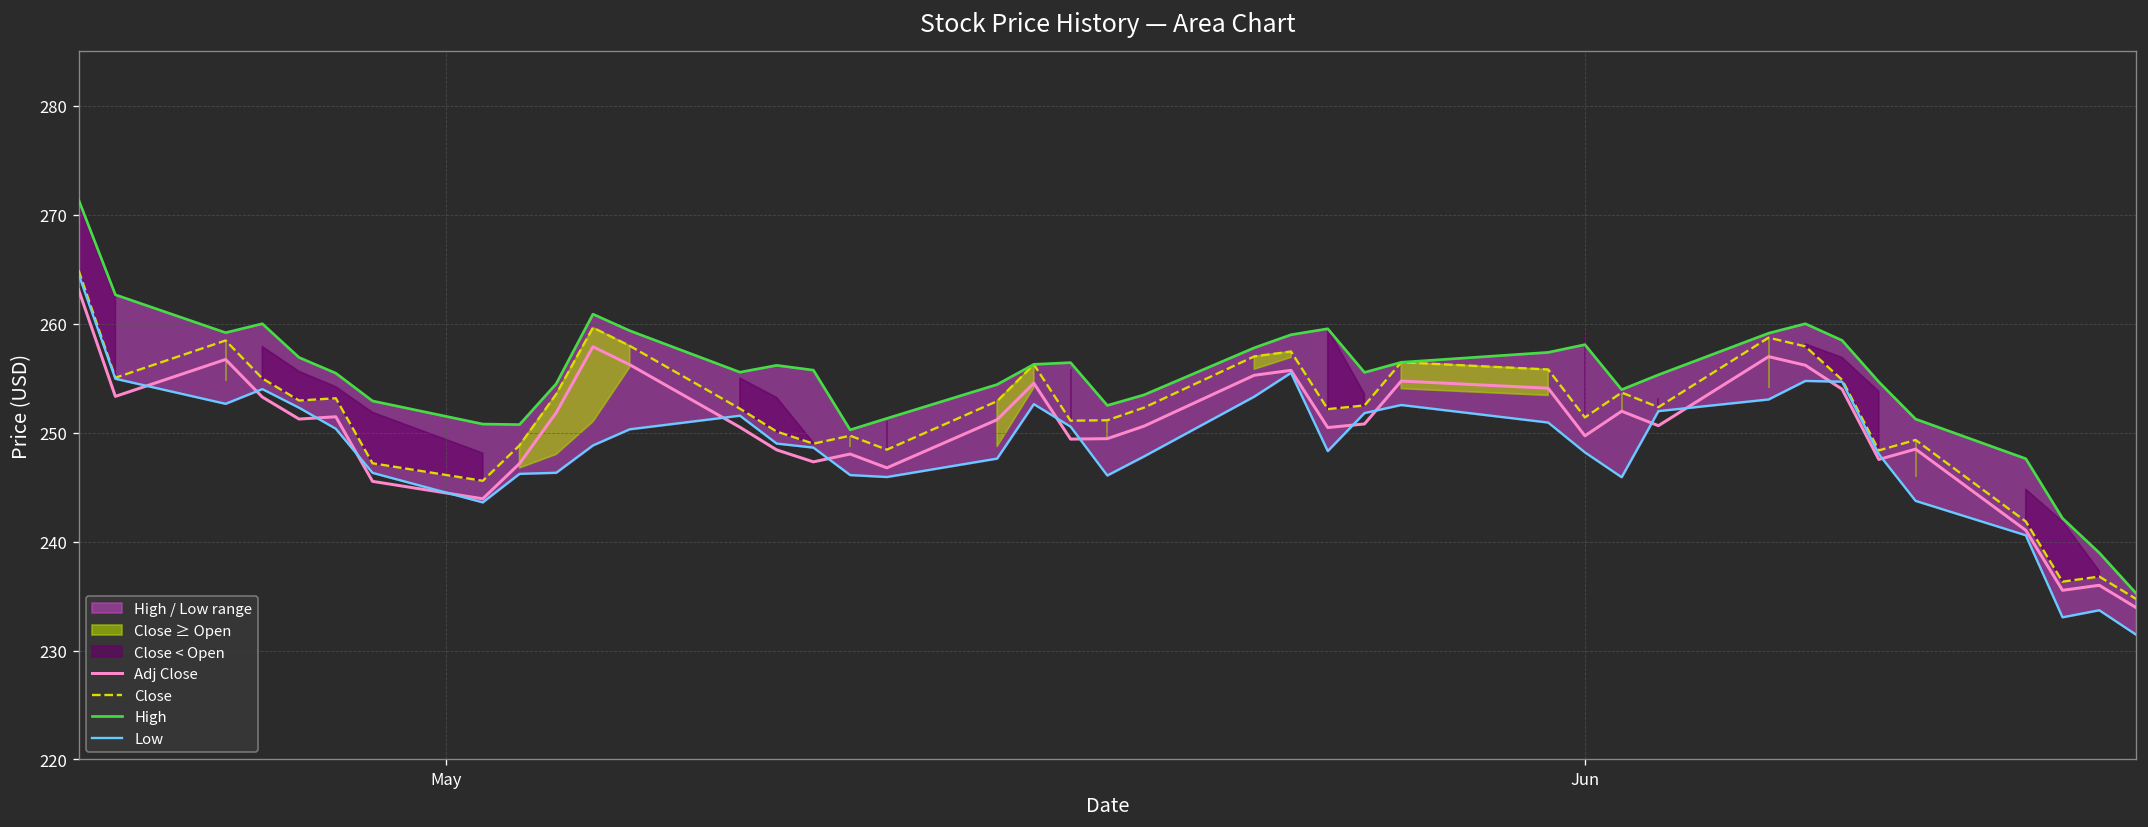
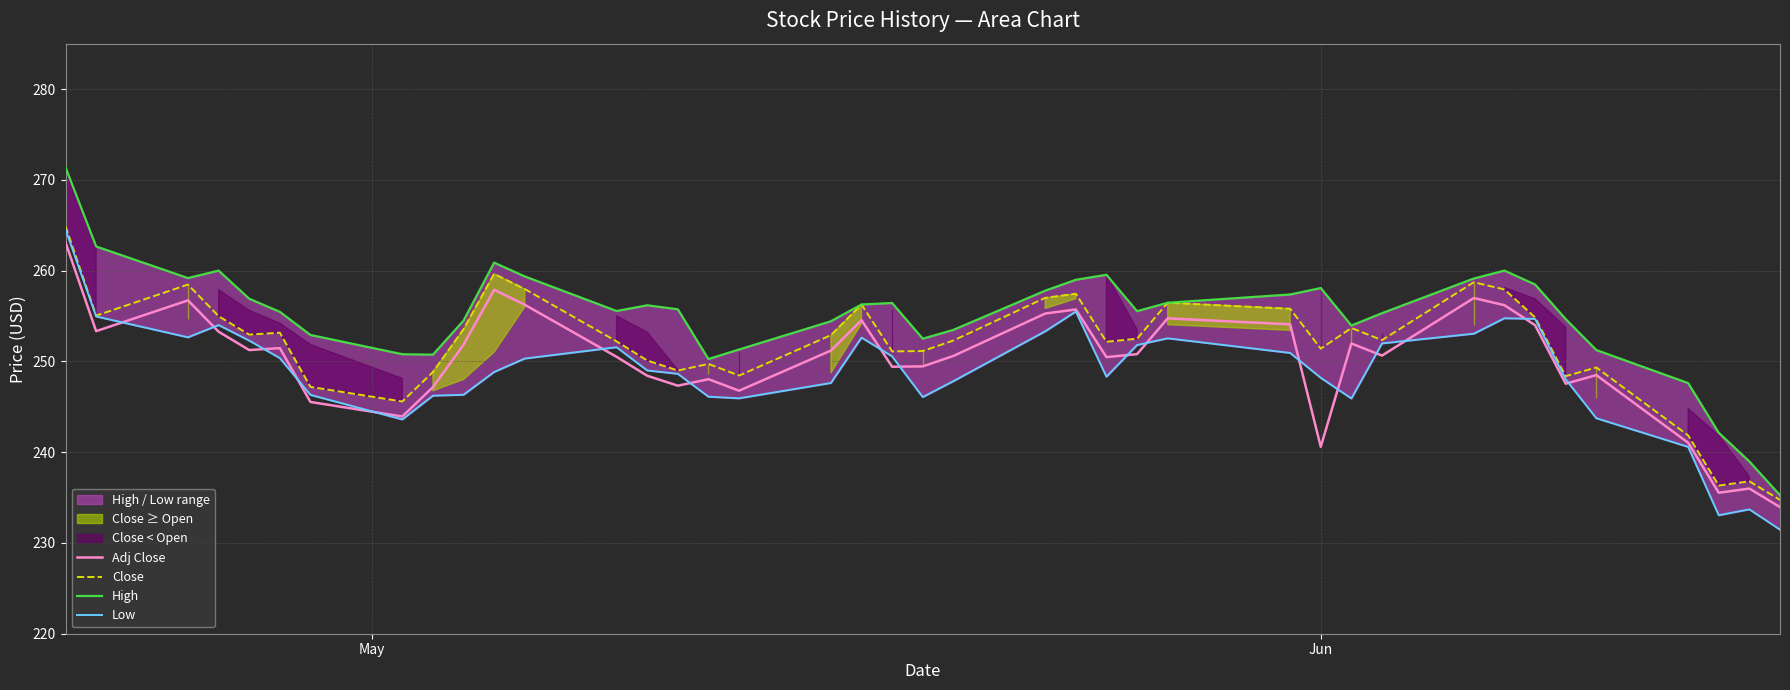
Adj Close, Jun: 250 -> 241
